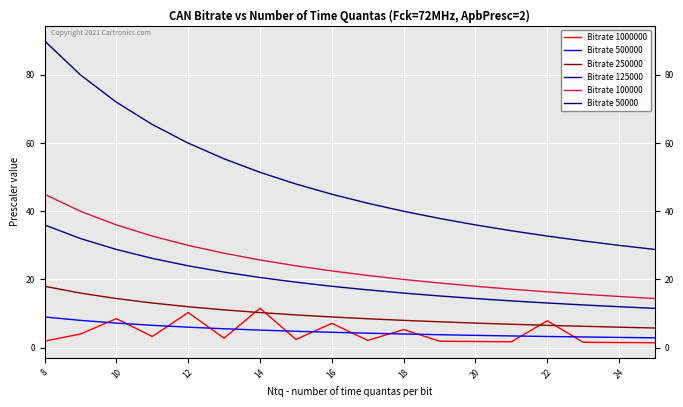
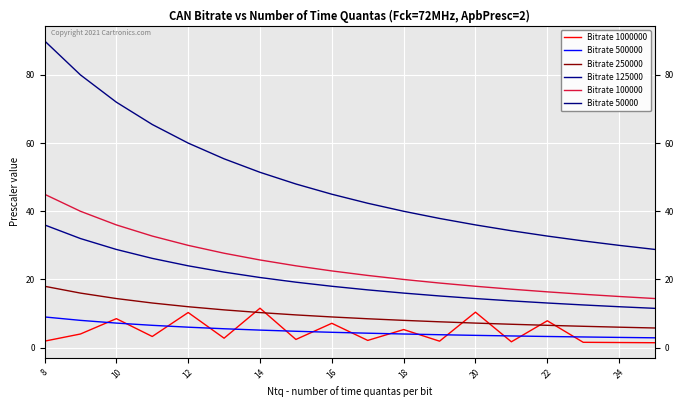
Bitrate 1000000, 20: 2 -> 10
